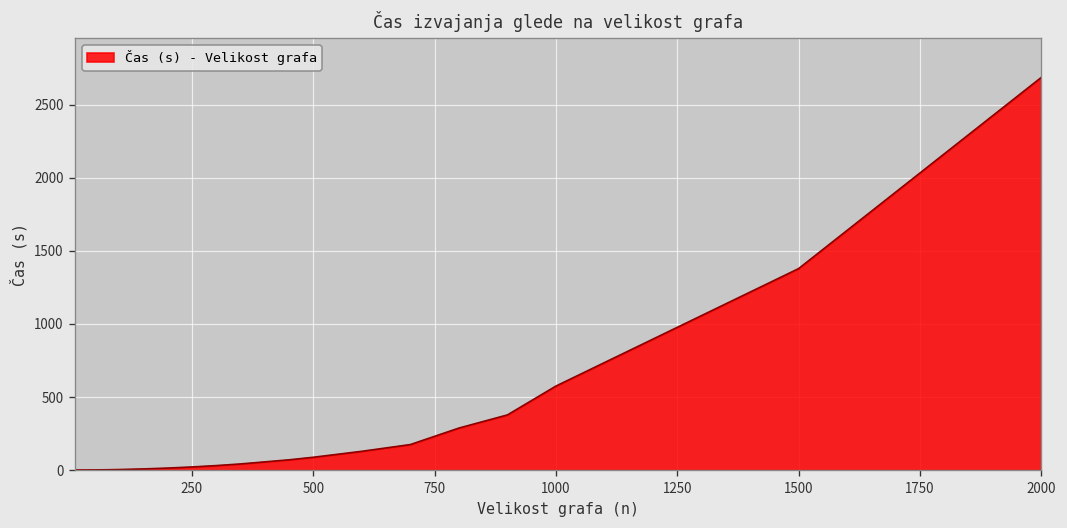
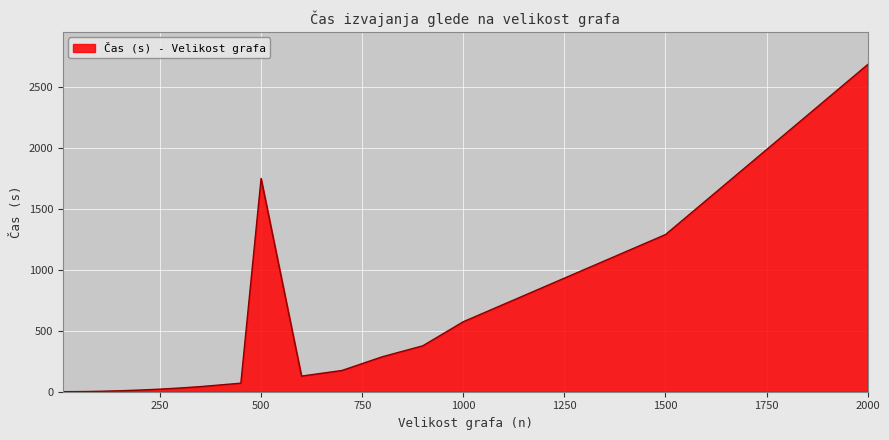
500: 90 -> 1750
1500: 1380 -> 1290
